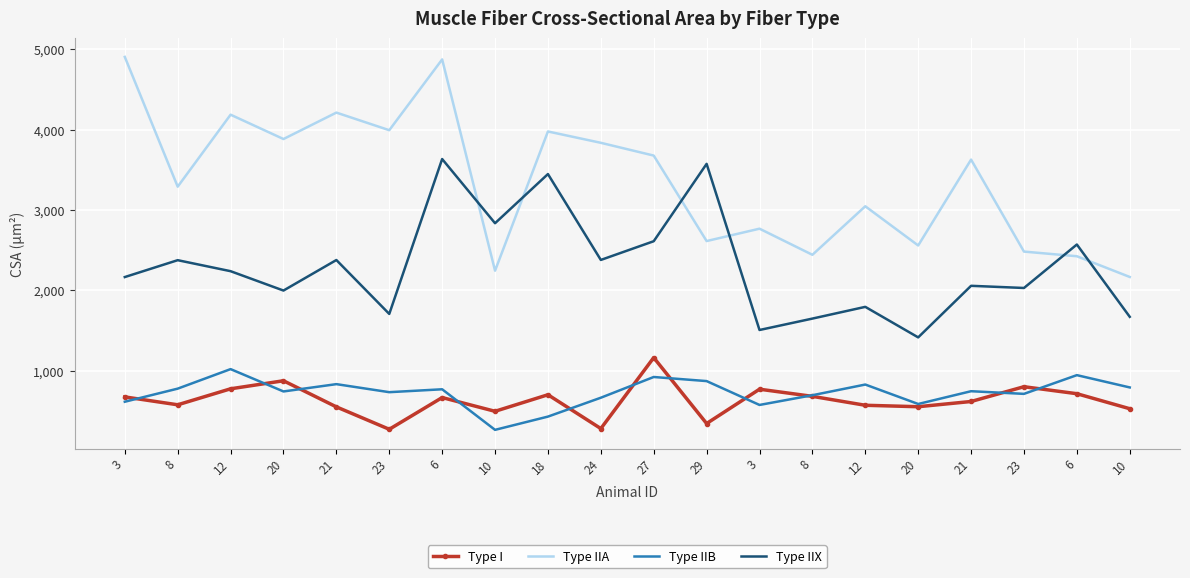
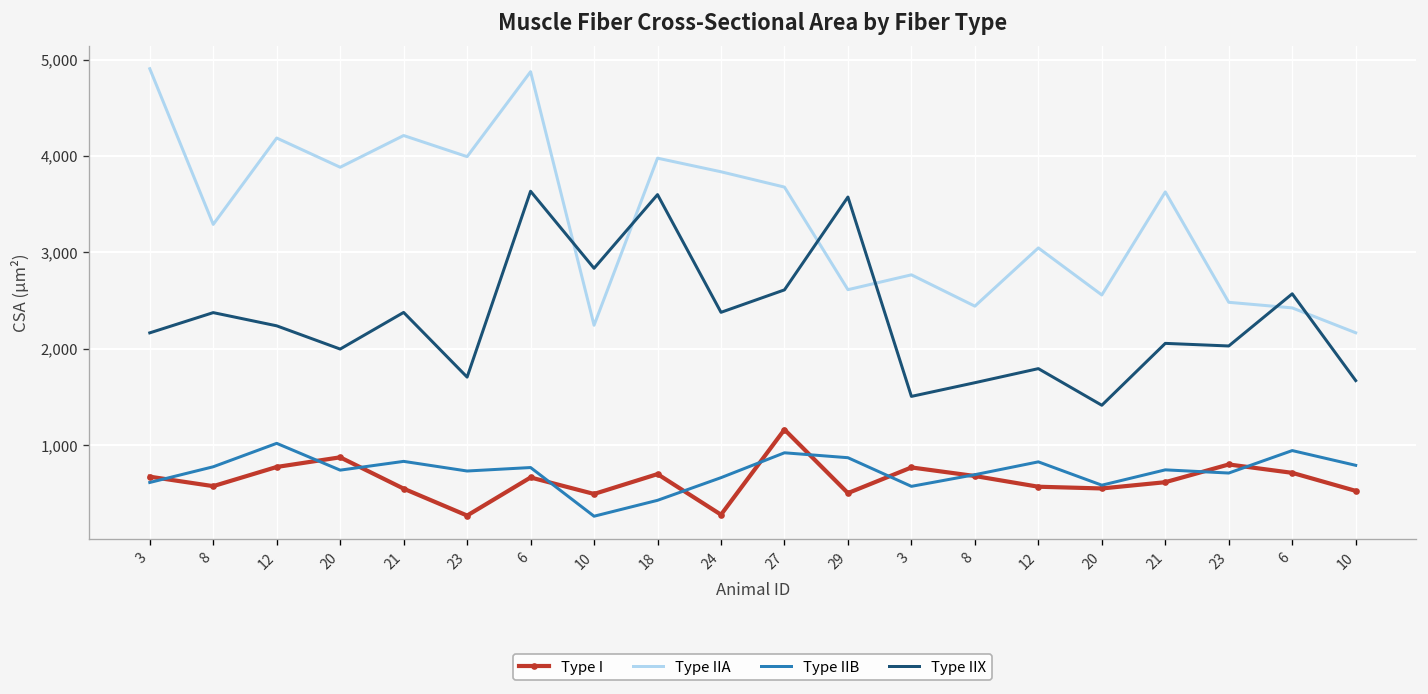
Type IIX, 18: 3,400 -> 3,600
Type I, 29: 300 -> 500
